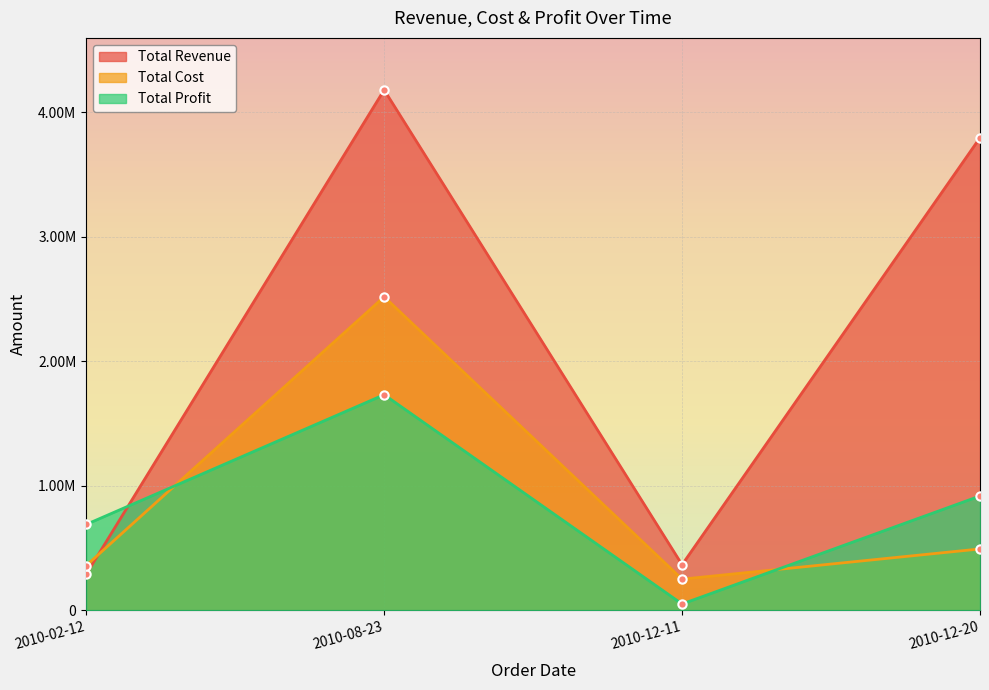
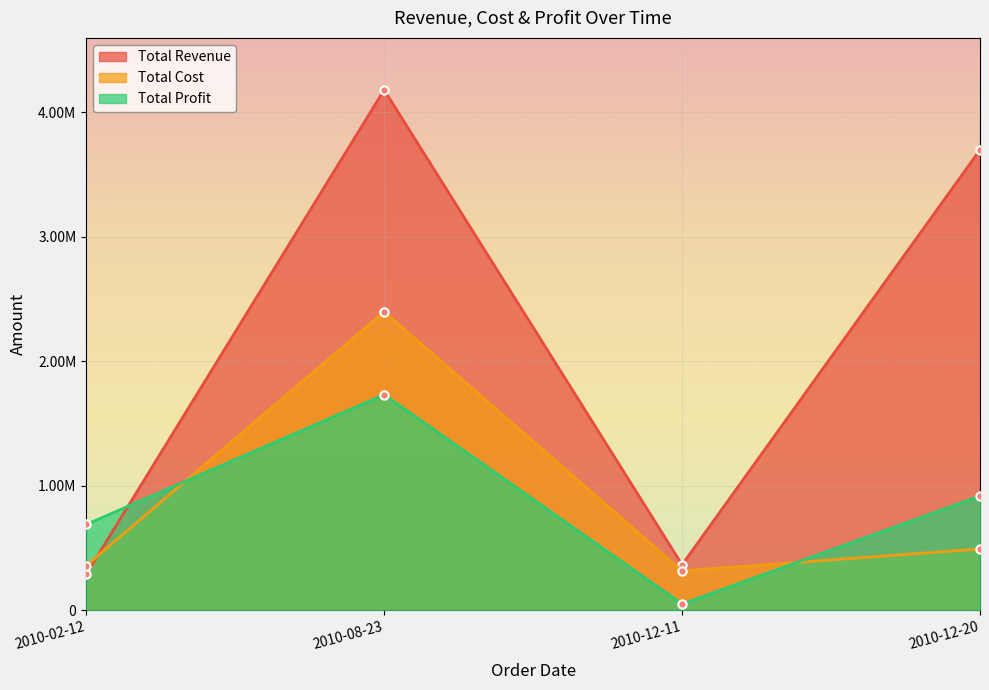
Total Cost, 2010-08-23: 2520000 -> 2400000
Total Cost, 2010-12-11: 250000 -> 320000
Total Revenue, 2010-12-20: 3800000 -> 3700000
